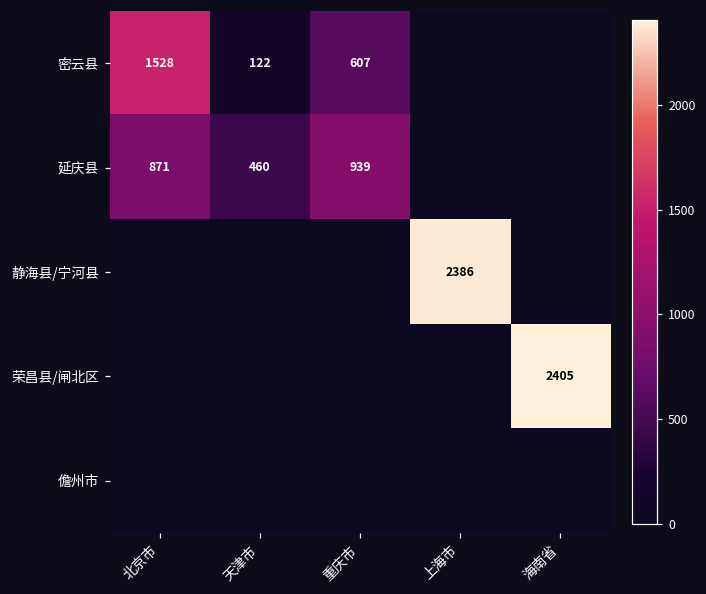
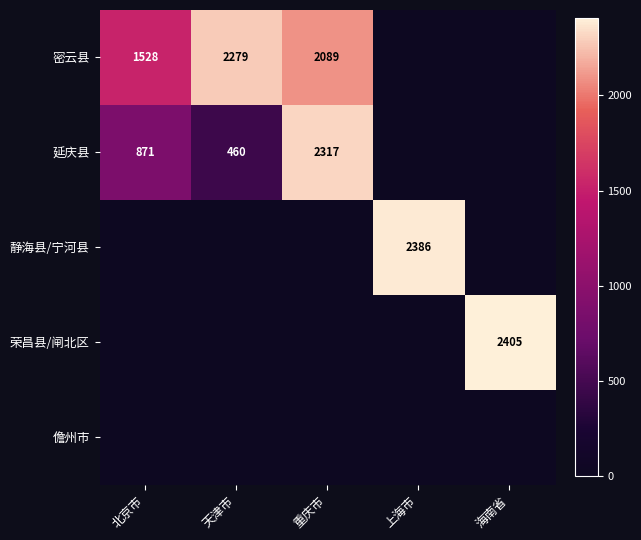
密云县, 天津市: 122 -> 2279
密云县, 重庆市: 607 -> 2089
延庆县, 重庆市: 939 -> 2317
